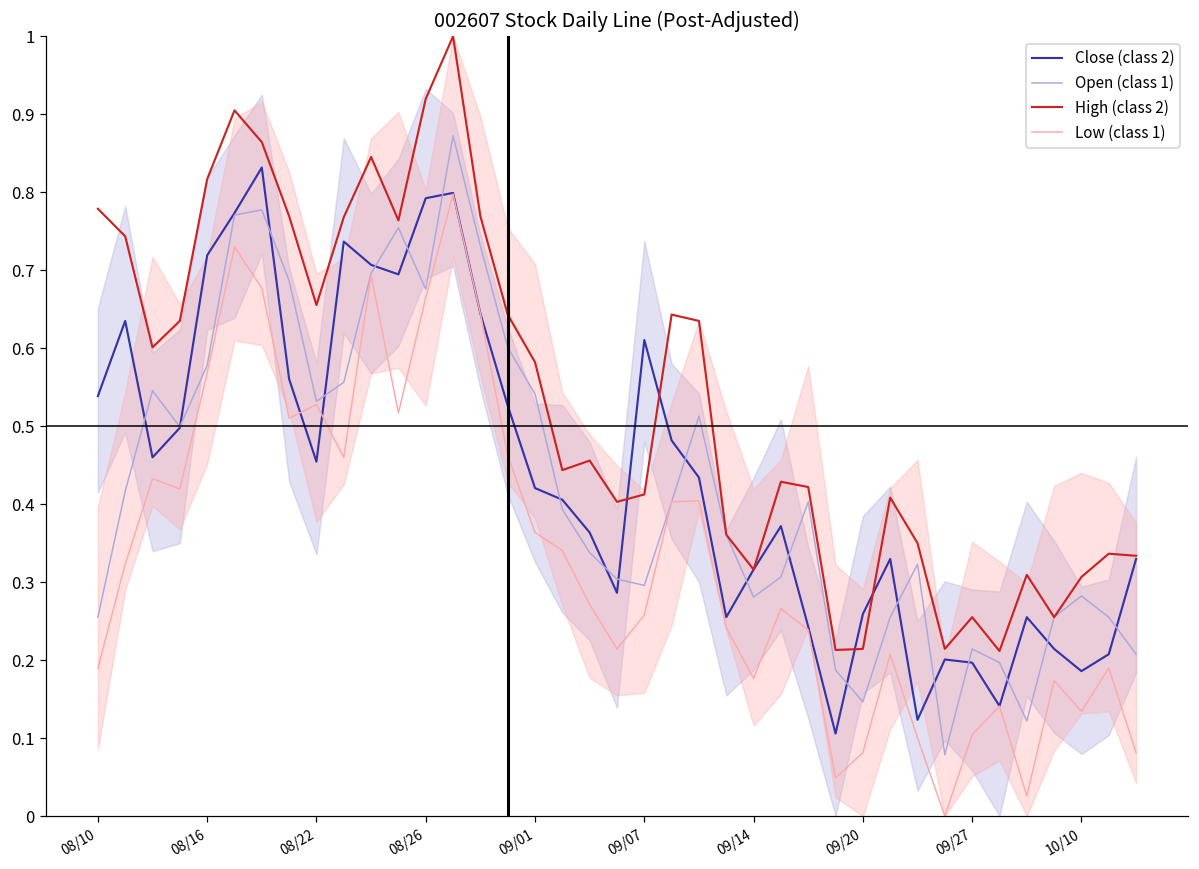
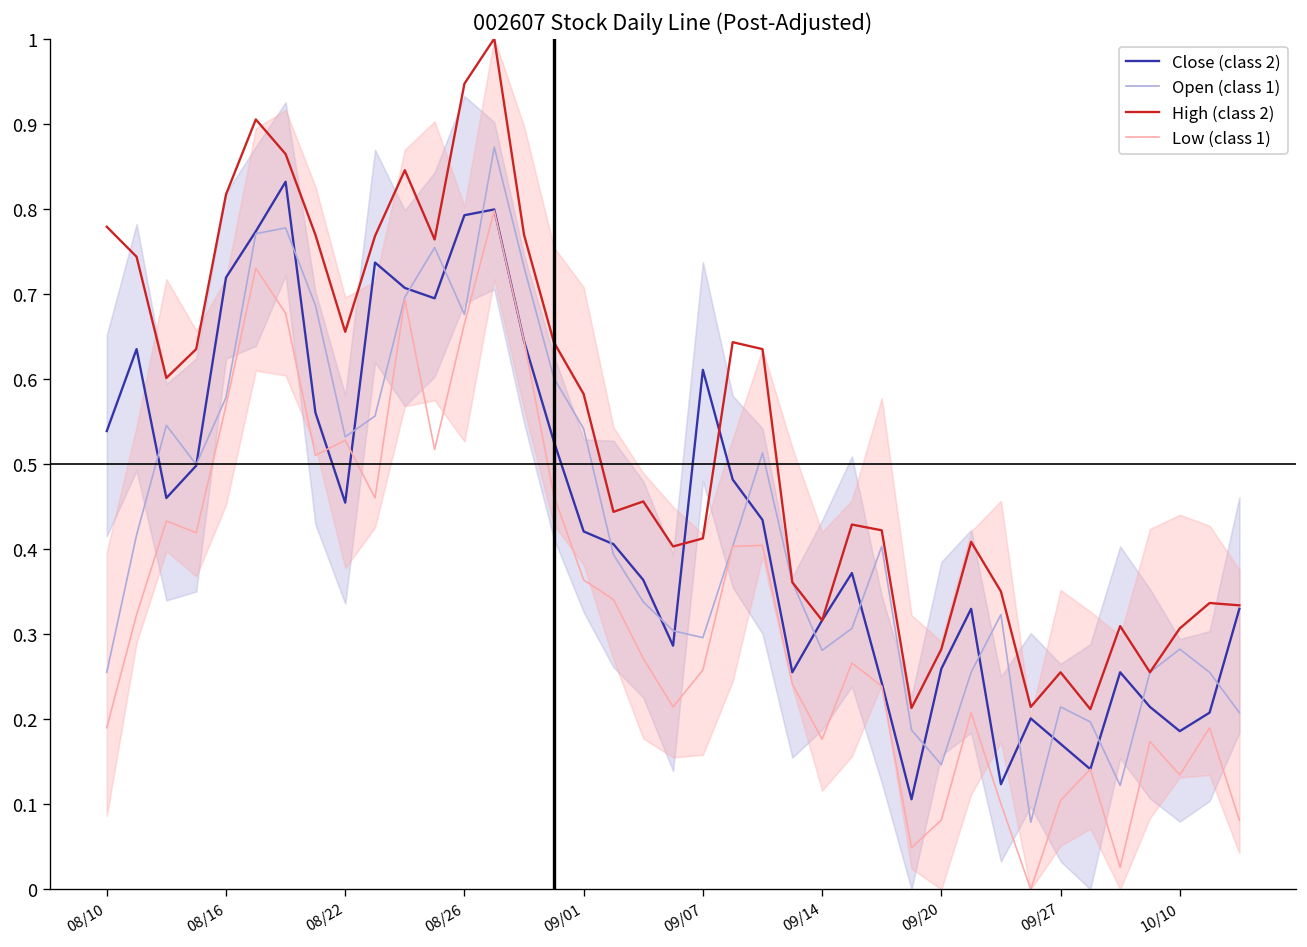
High (class 2), 08/26: 0.92 -> 0.95
High (class 2), 09/20: 0.21 -> 0.28
Close (class 2), 09/27: 0.20 -> 0.17
